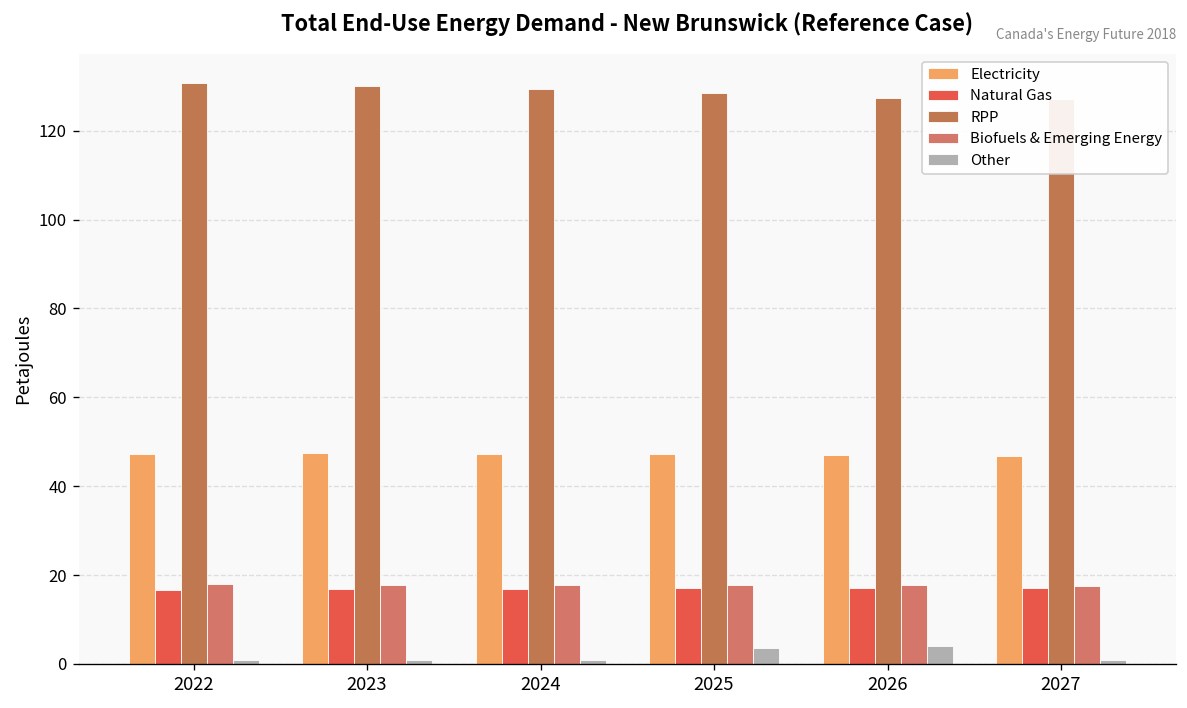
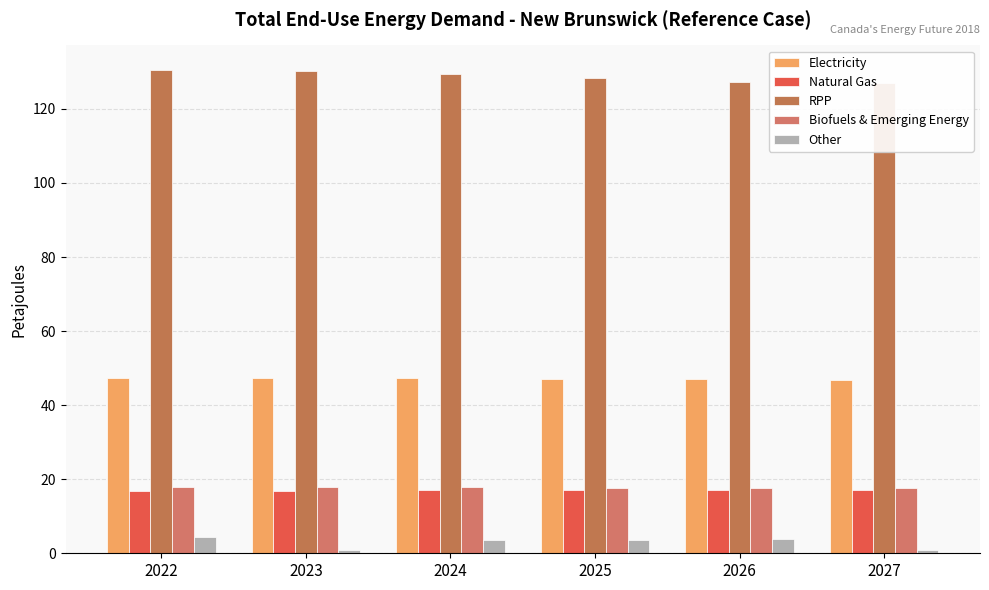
Other, 2022: 1 -> 4
Other, 2024: 1 -> 3
